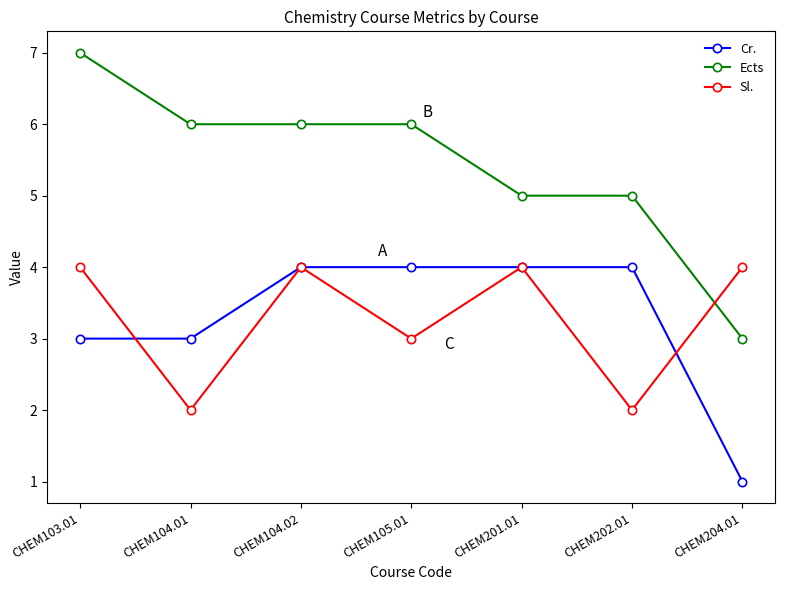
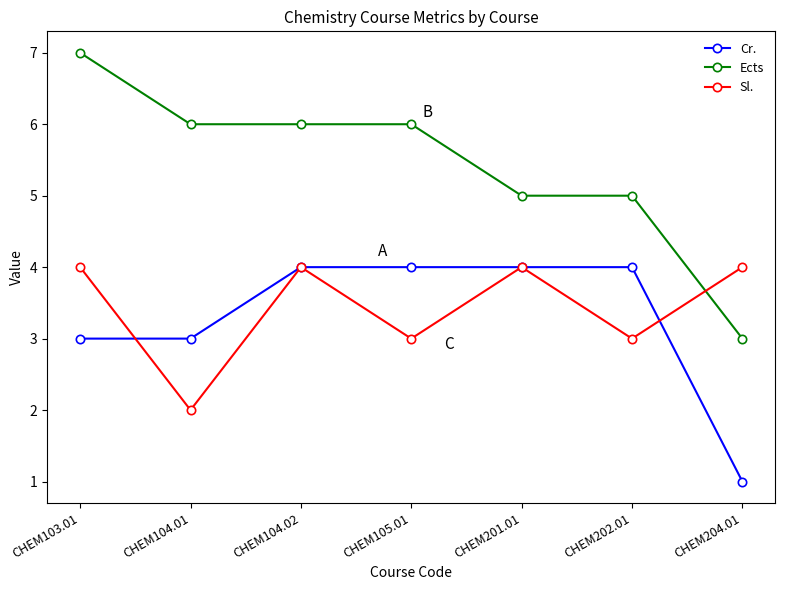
Sl., CHEM202.01: 2 -> 3
